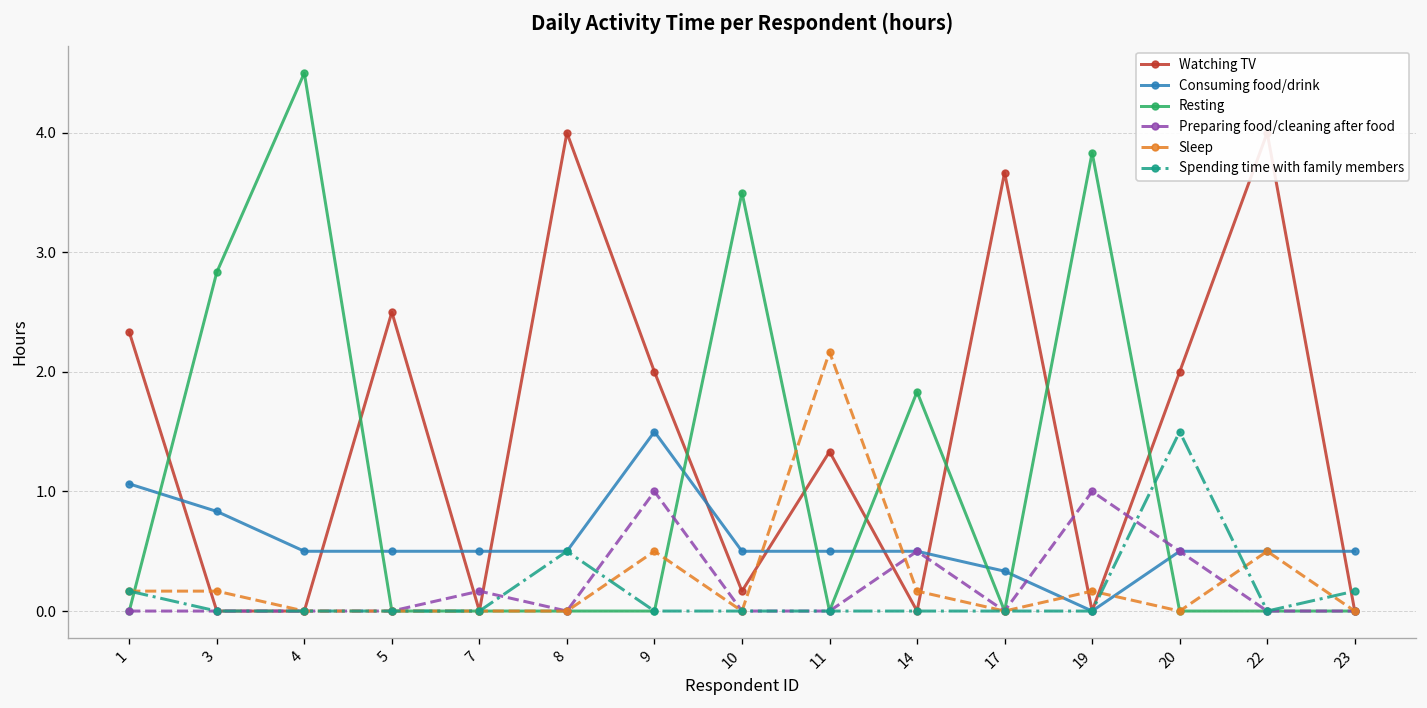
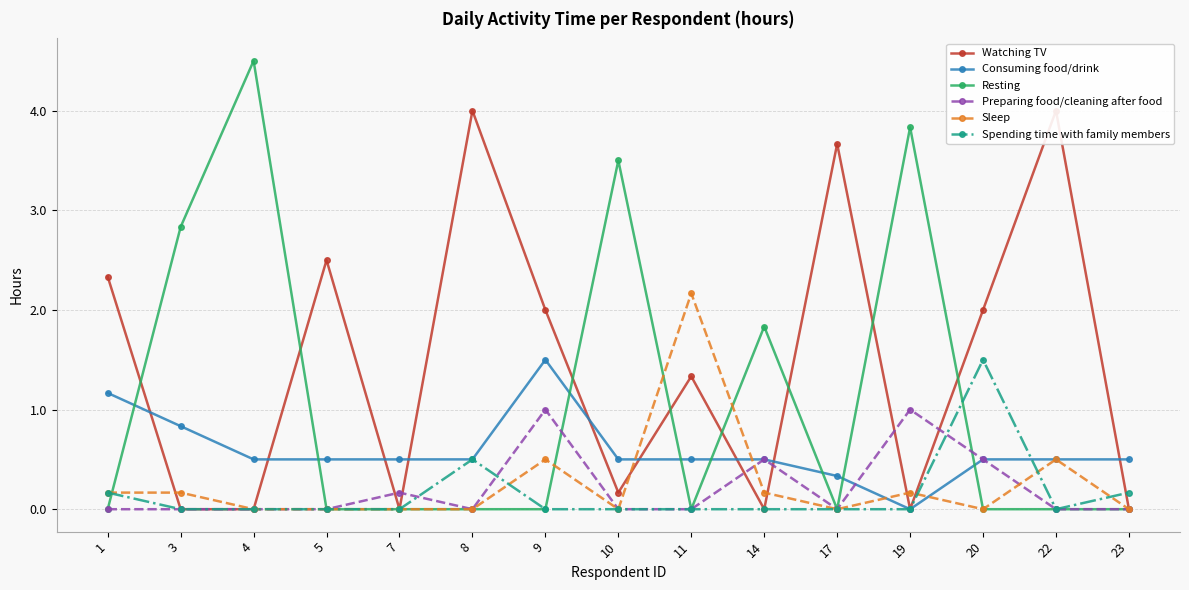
Consuming food/drink, 1: 1.1 -> 1.2
